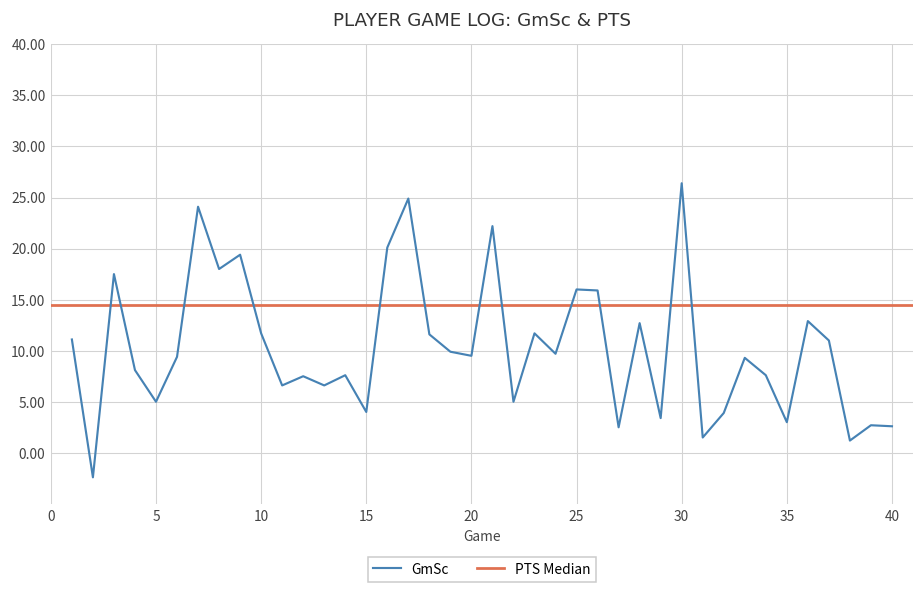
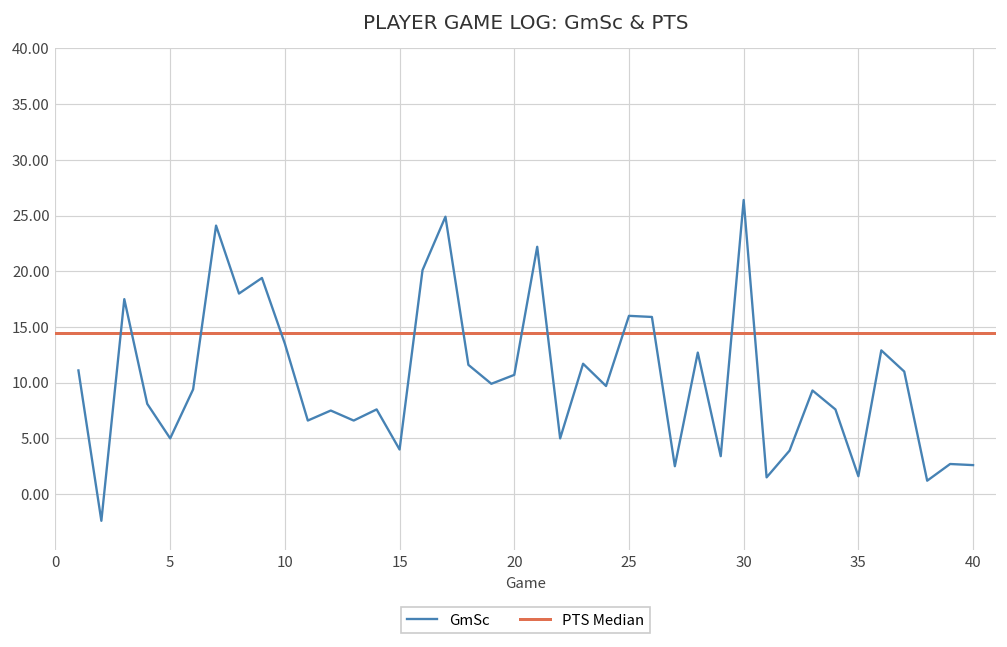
10: 12 -> 14
20: 10 -> 11
35: 3 -> 2
